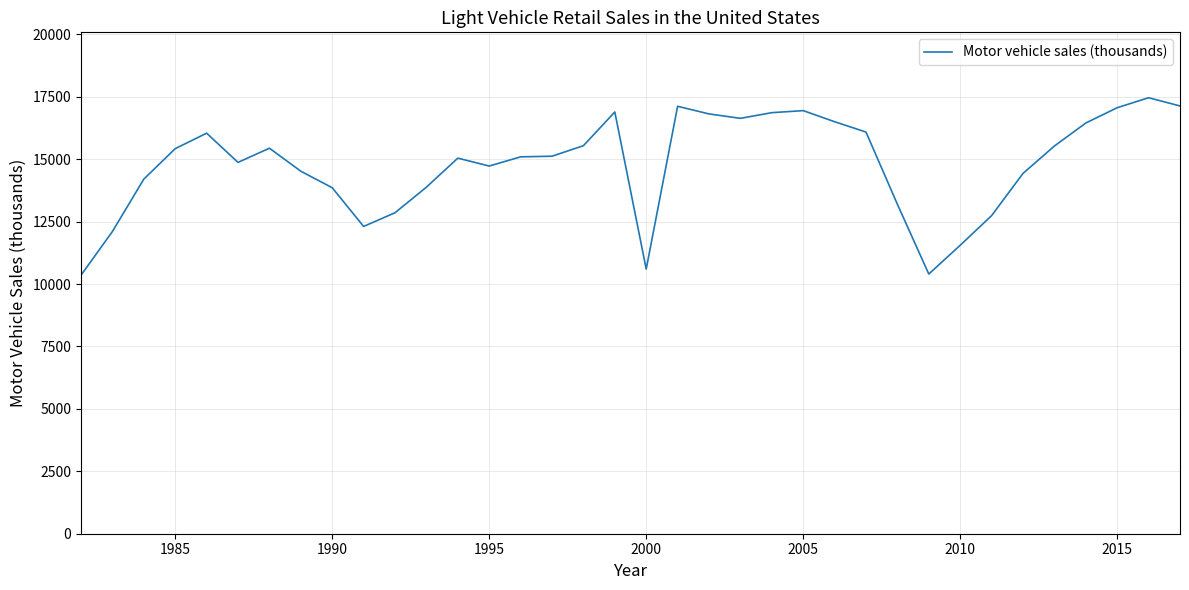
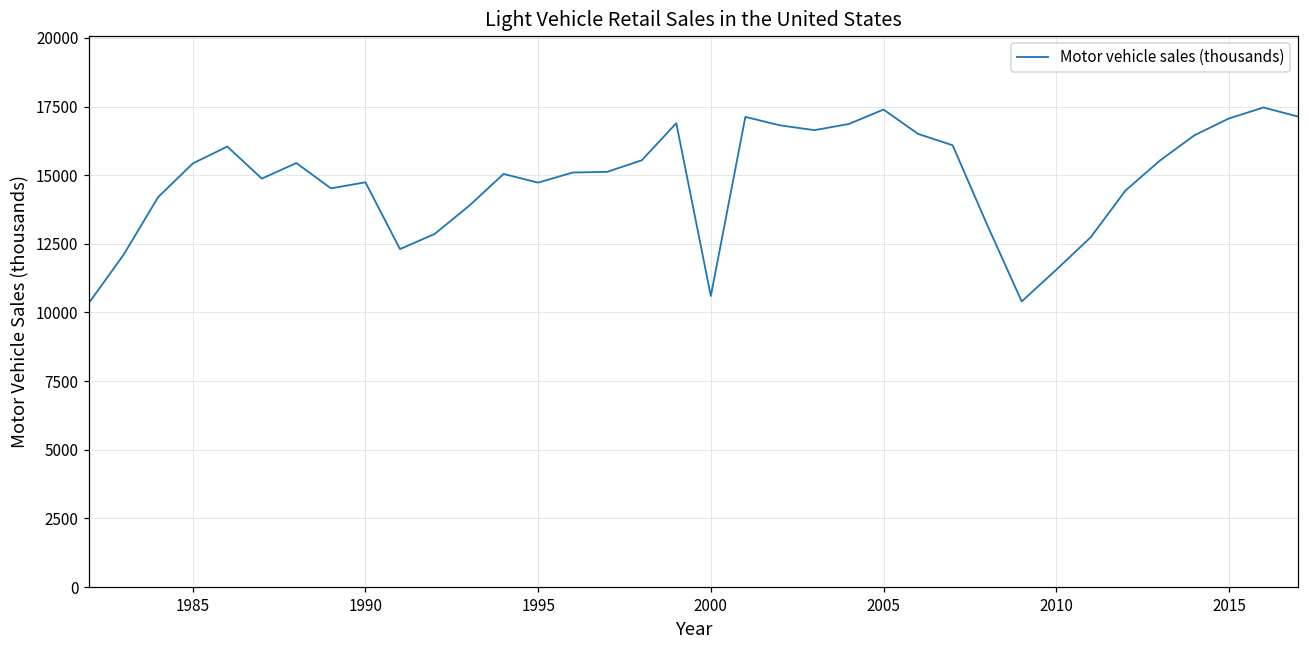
1990: 13900 -> 14700
2005: 16900 -> 17400
